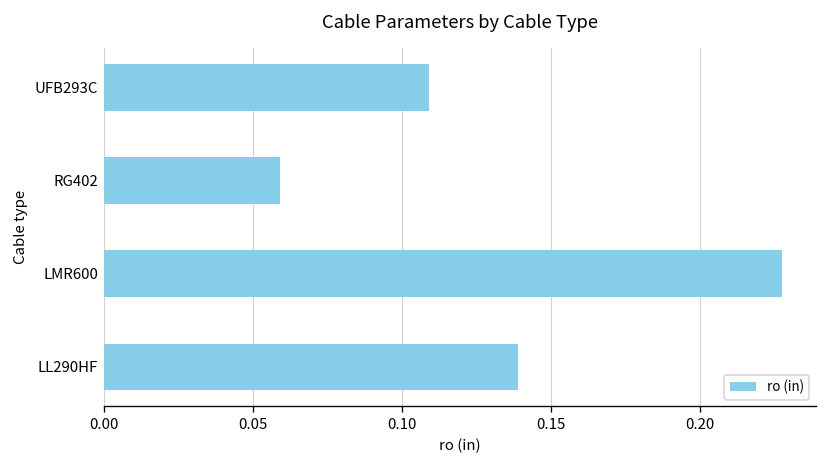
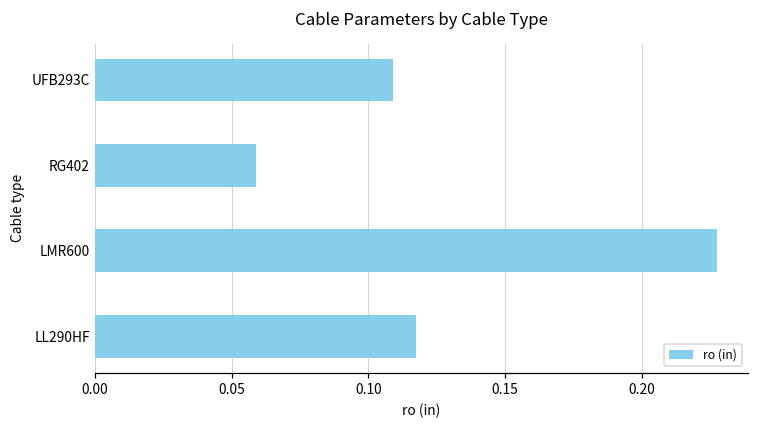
LL290HF: 0.139 -> 0.118
